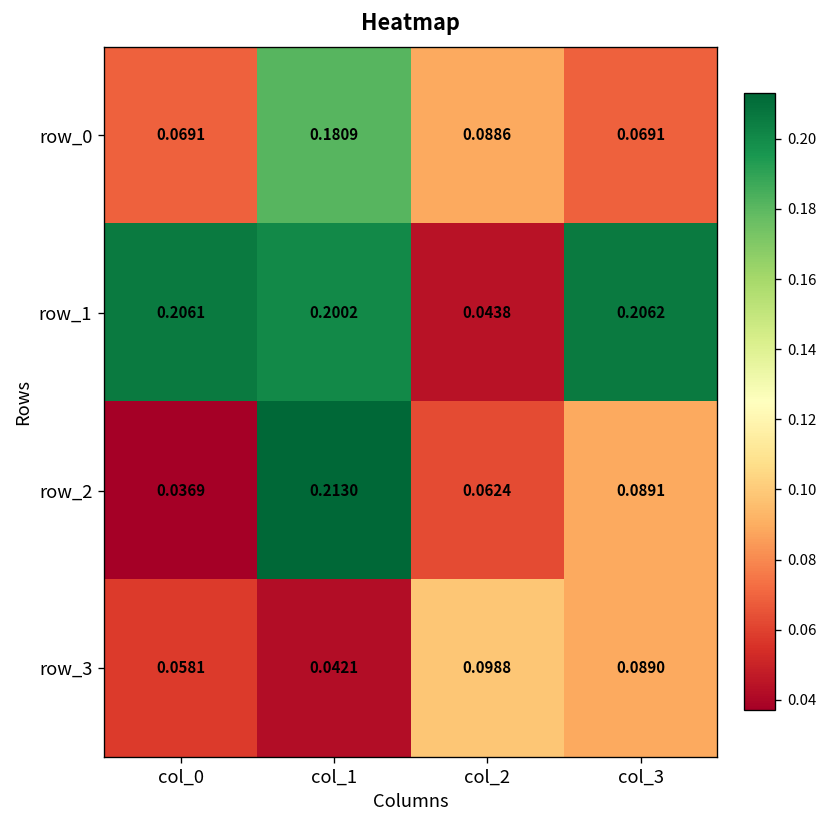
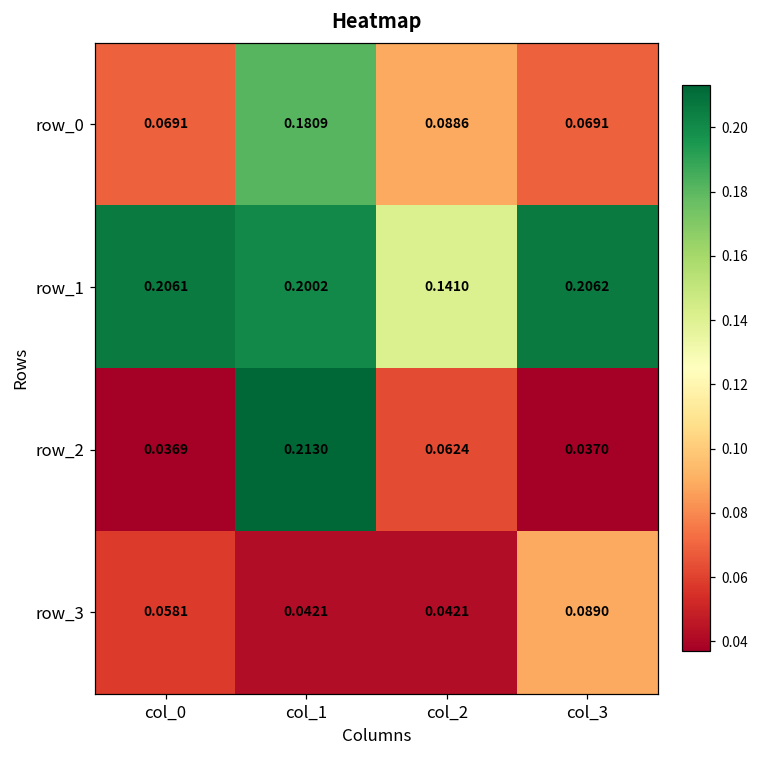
row_1, col_2: 0.0438 -> 0.1410
row_2, col_3: 0.0891 -> 0.0370
row_3, col_2: 0.0988 -> 0.0421
